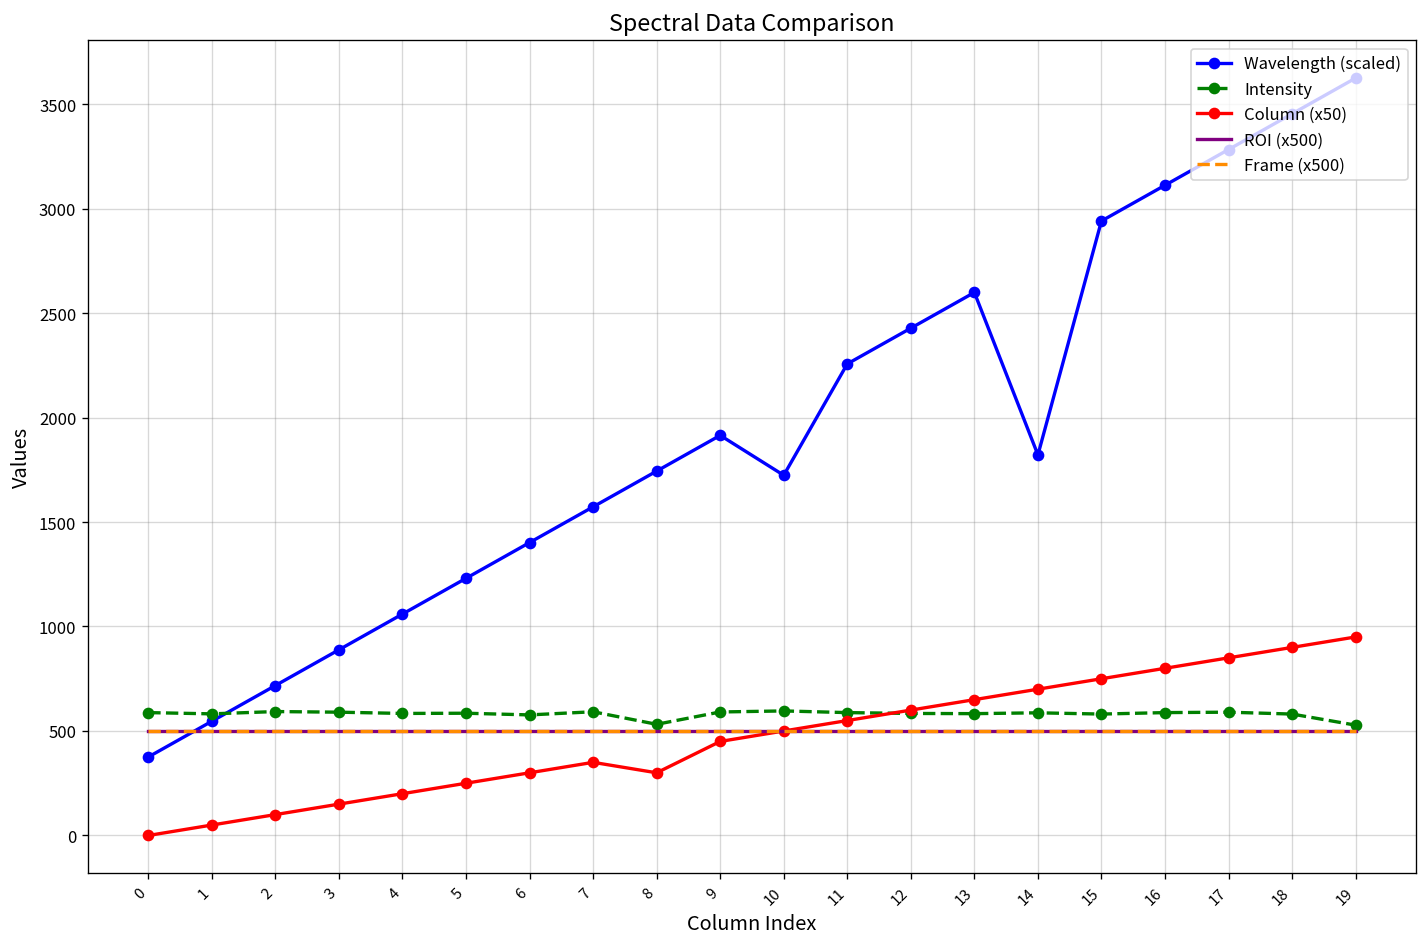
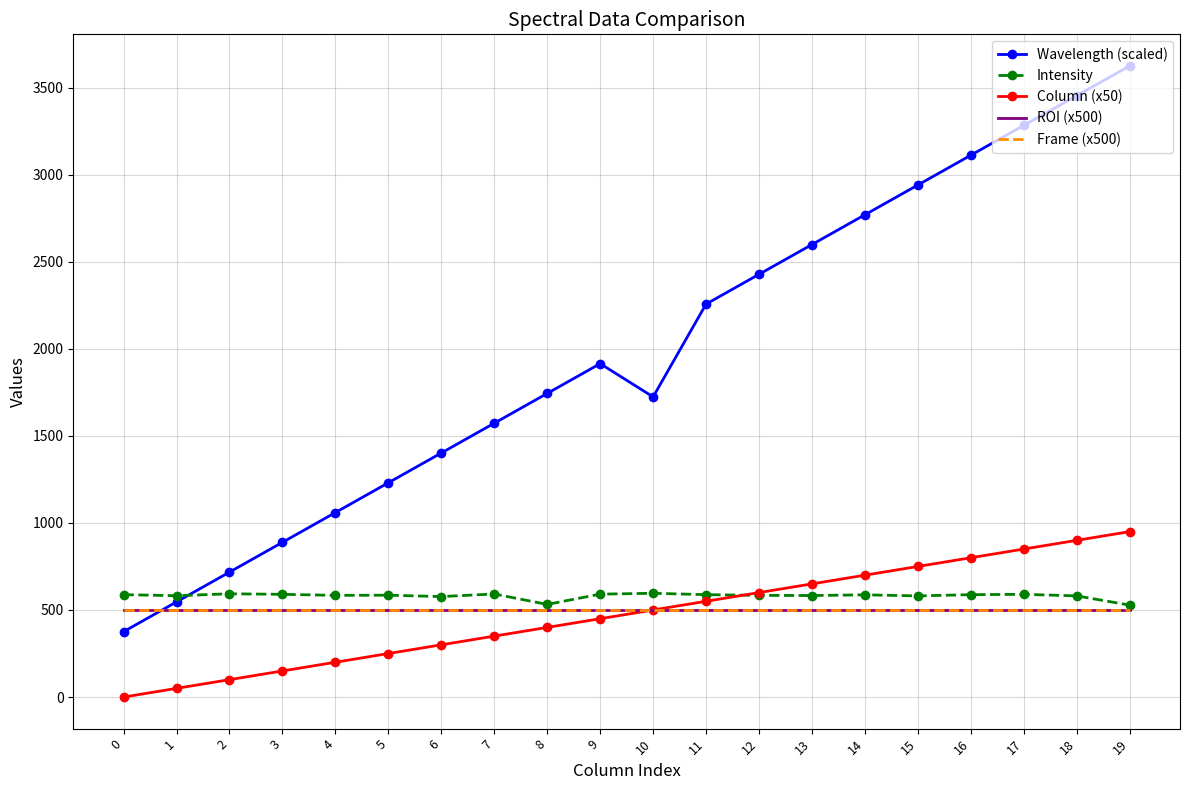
Column (x50), 8: 300 -> 400
Wavelength (scaled), 14: 1820 -> 2770
